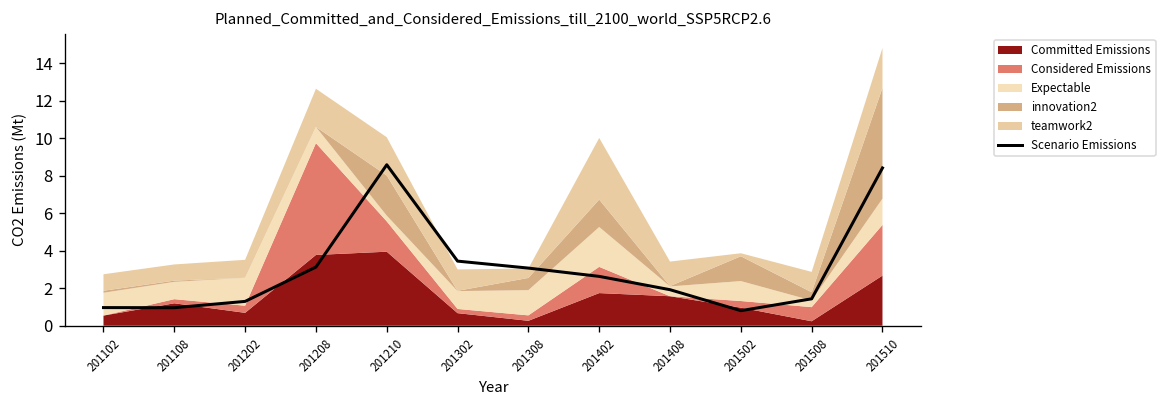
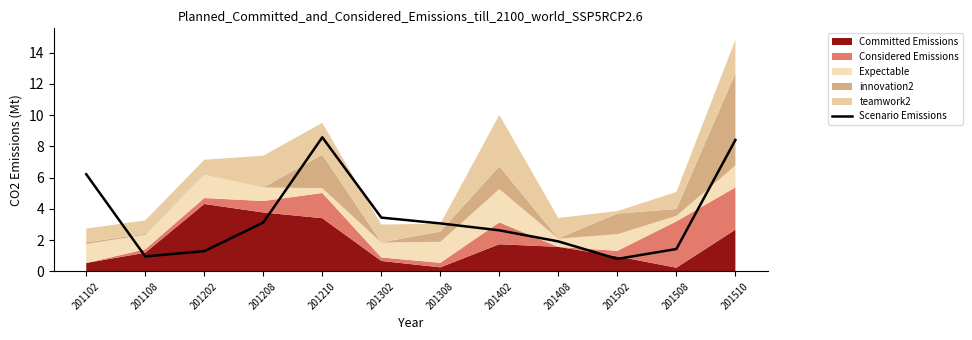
Scenario Emissions, 201102: 1.0 -> 6.2
Committed Emissions, 201202: 0.7 -> 4.3
Considered Emissions, 201208: 6.0 -> 0.7
Committed Emissions, 201210: 3.9 -> 3.4
Considered Emissions, 201508: 0.8 -> 3.0
